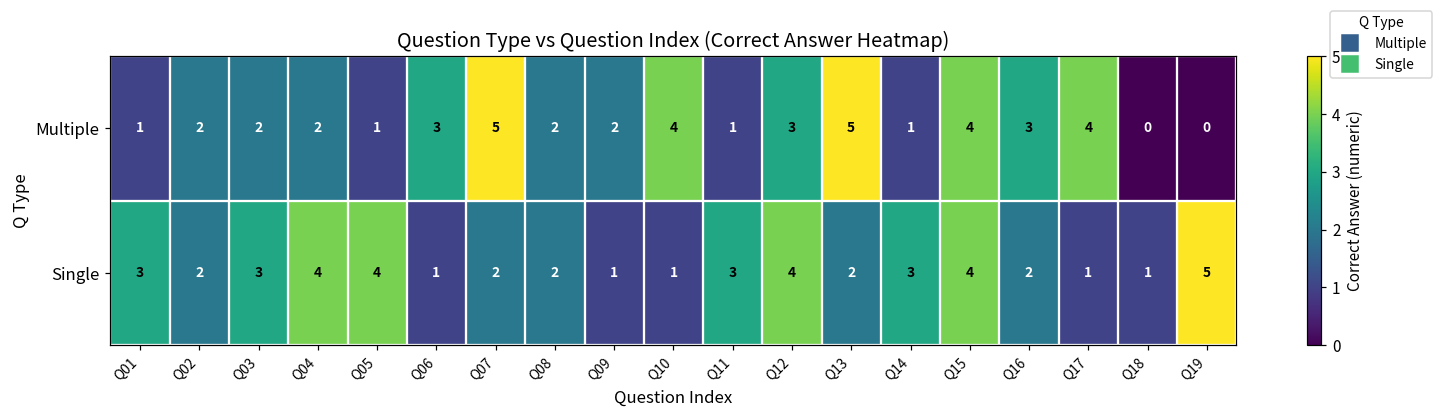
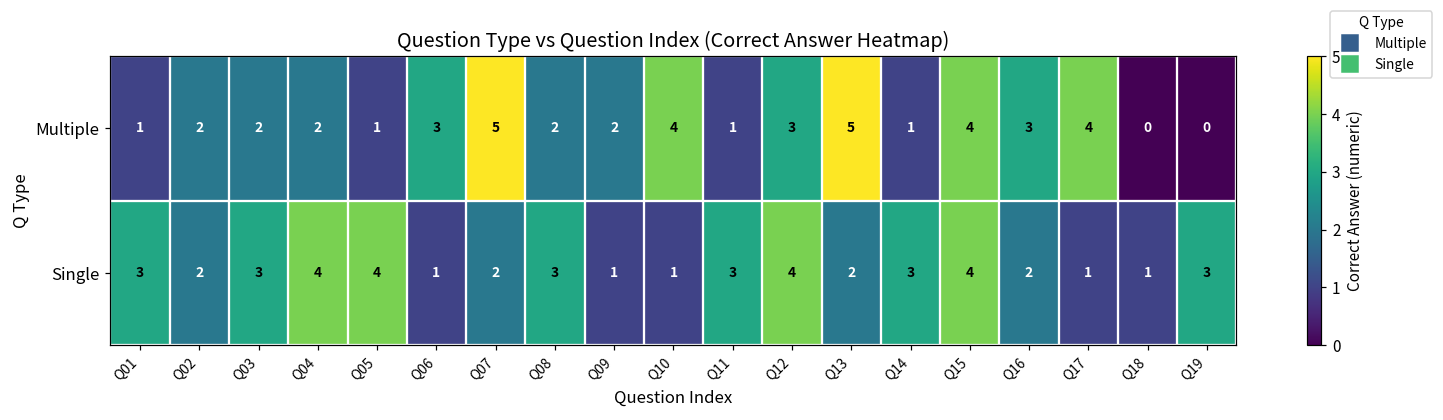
Single, Q08: 2 -> 3
Single, Q19: 5 -> 3
